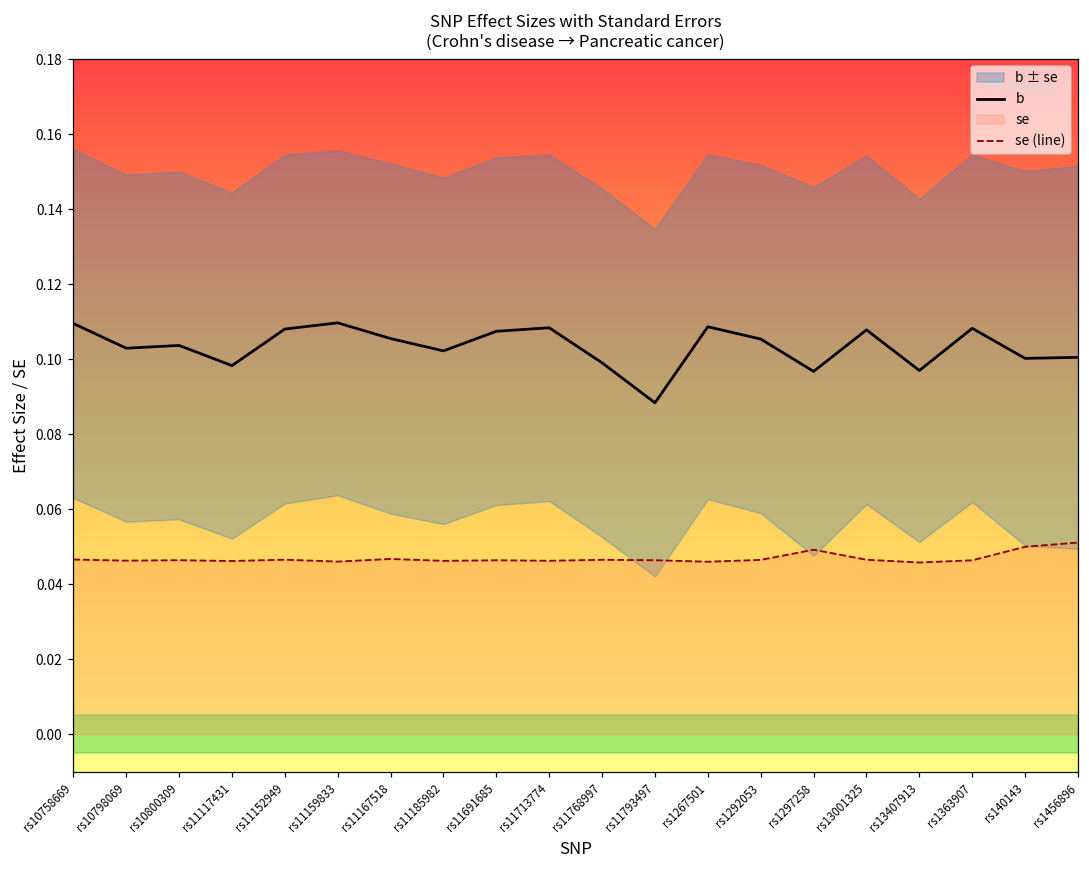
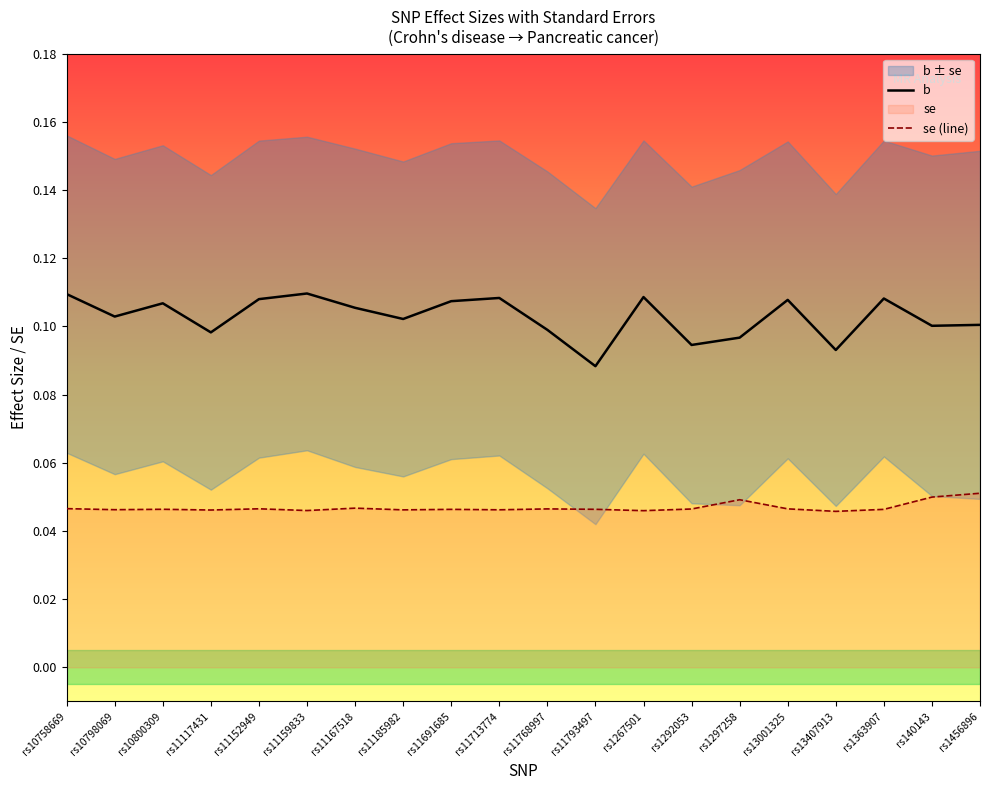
b, rs10800309: 0.104 -> 0.107
b, rs1292053: 0.105 -> 0.095
b, rs13407913: 0.097 -> 0.093
